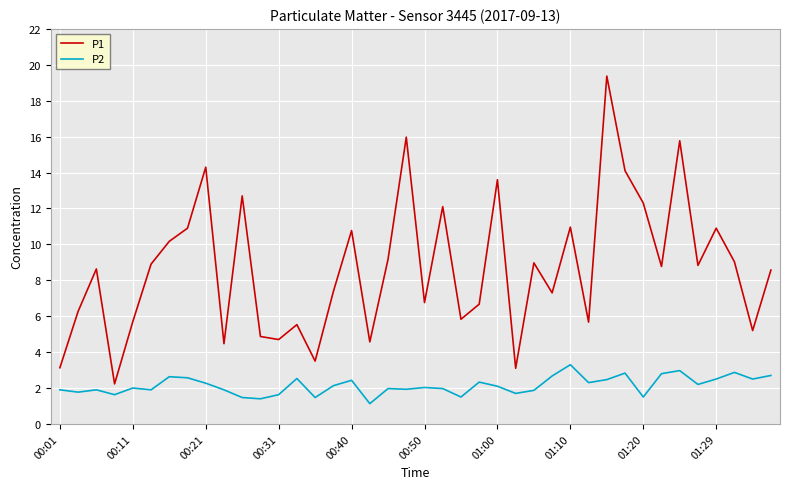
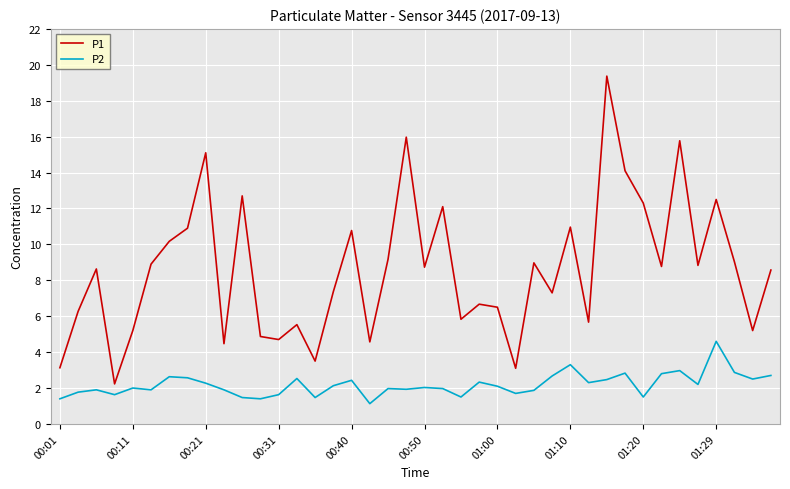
P2, 00:01: 1.9 -> 1.4
P1, 00:11: 5.7 -> 5.2
P1, 00:21: 14.3 -> 15.1
P1, 00:50: 6.8 -> 8.7
P1, 01:00: 13.6 -> 6.5
P1, 01:29: 10.9 -> 12.5
P2, 01:29: 2.5 -> 4.6
